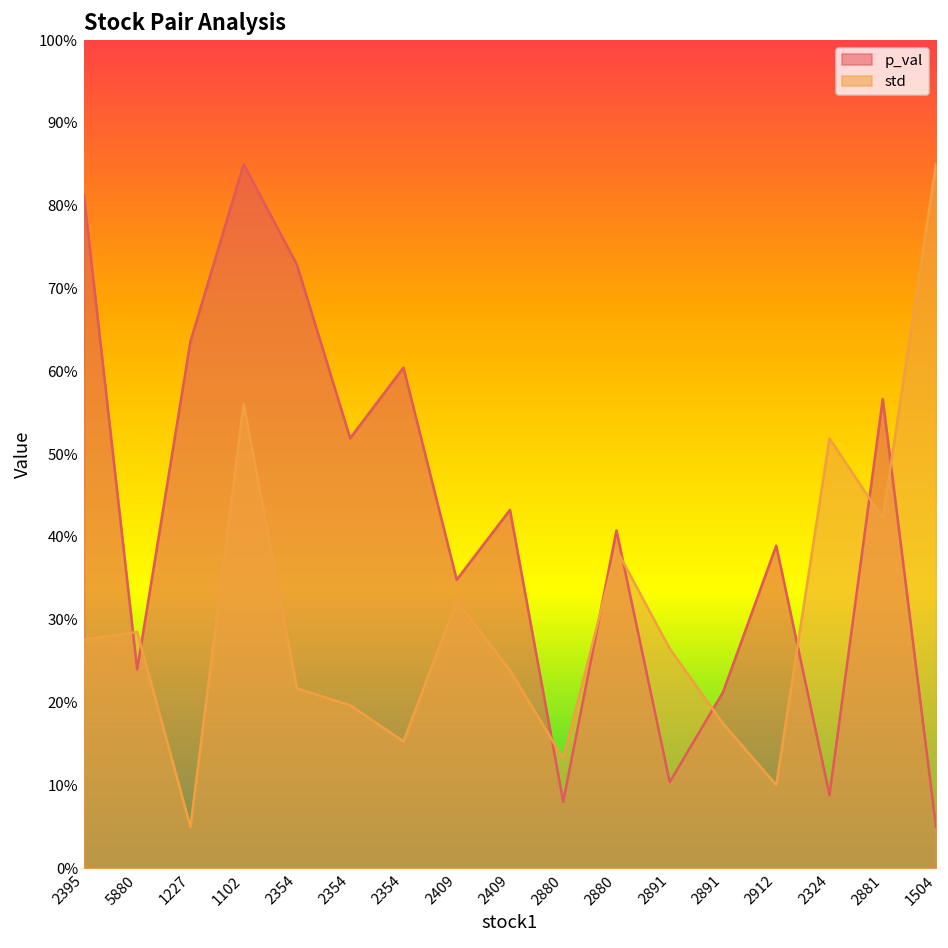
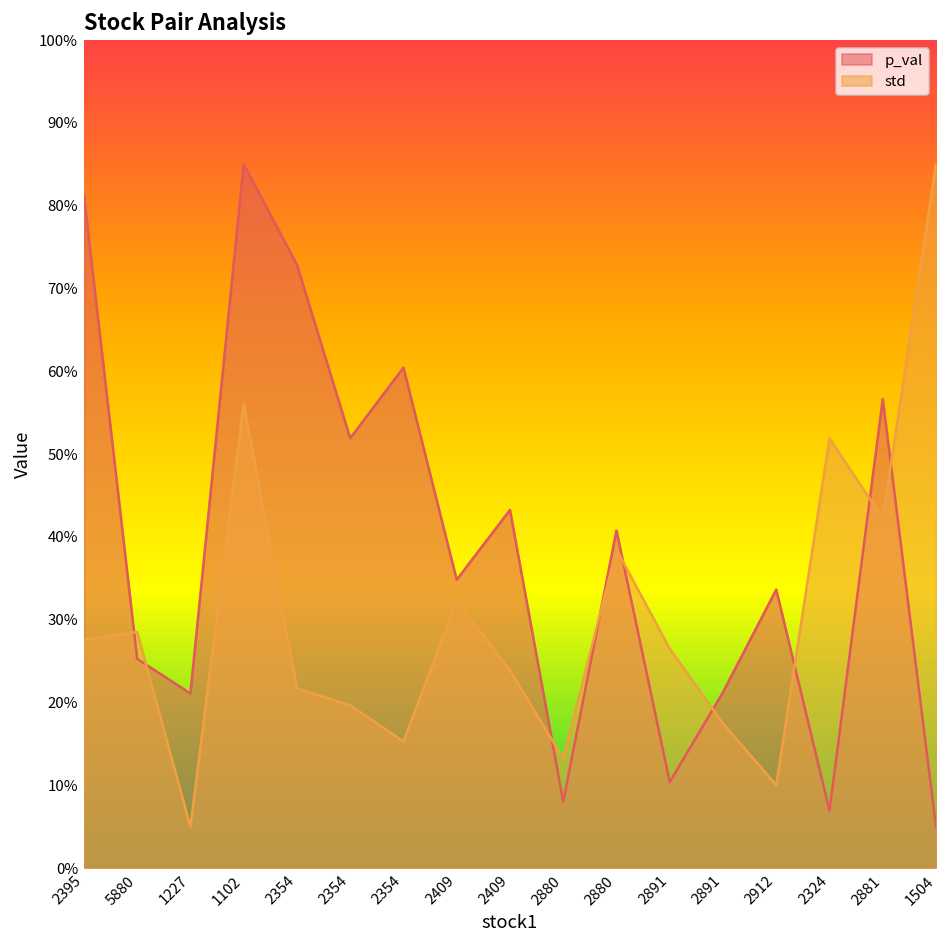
p_val, 5880: 24% -> 25%
p_val, 1227: 64% -> 21%
p_val, 2912: 39% -> 34%
p_val, 2324: 9% -> 7%
